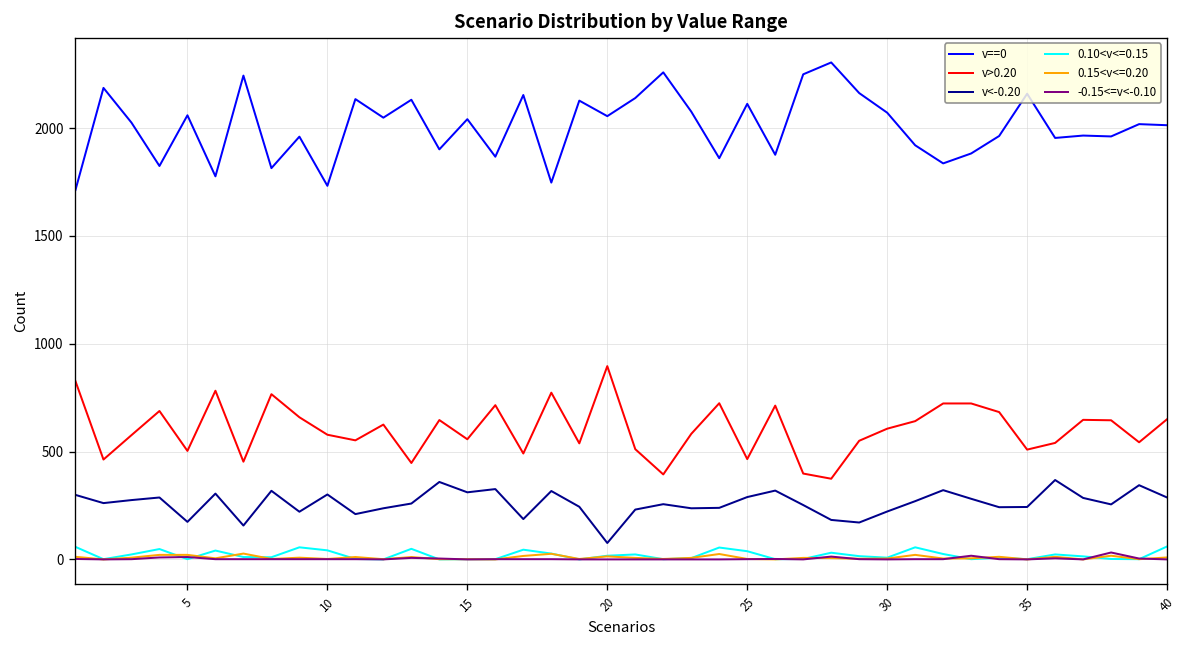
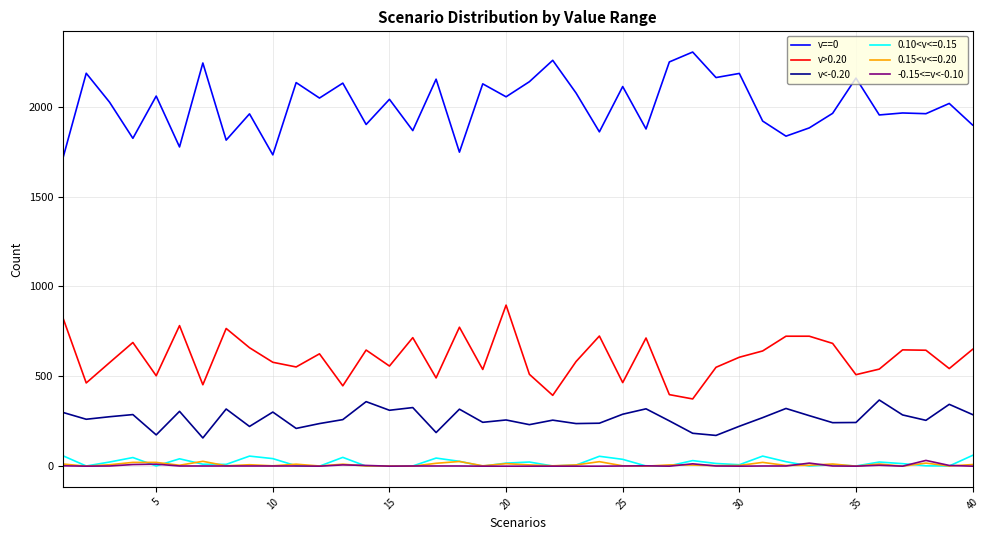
v<-0.20, 20: 80 -> 260
v==0, 30: 2070 -> 2190
v==0, 40: 2010 -> 1900
